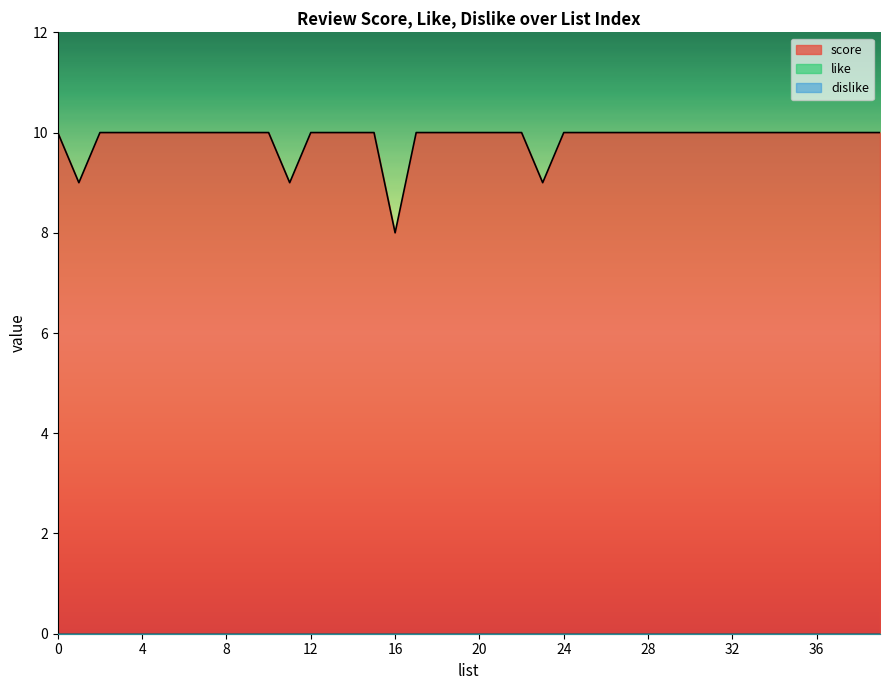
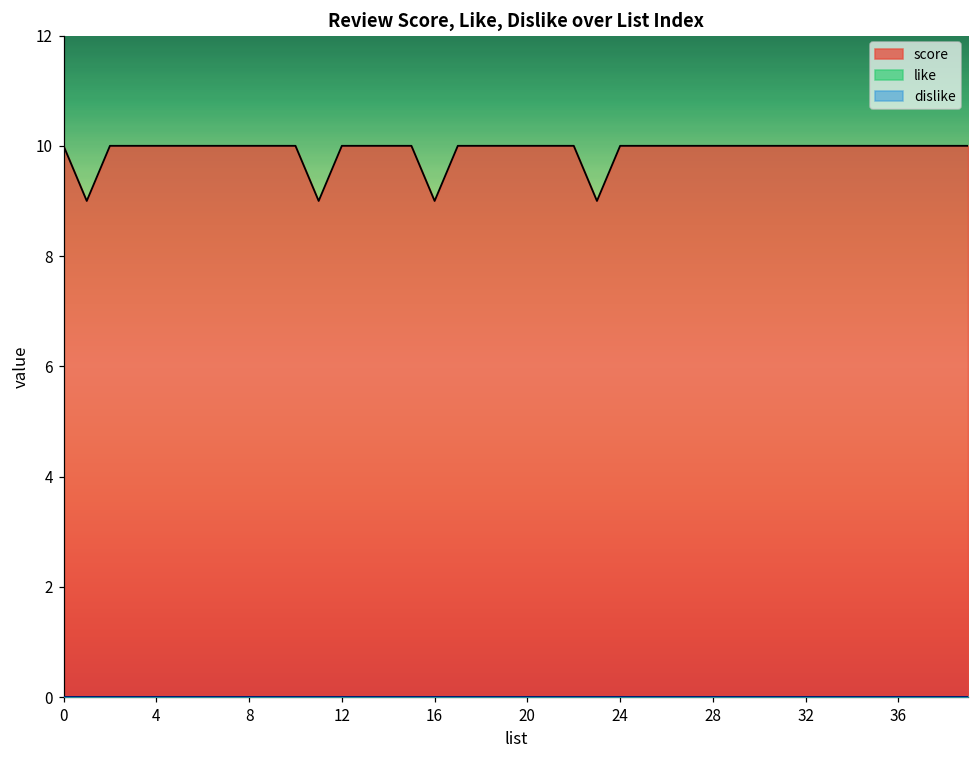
score, 16: 8 -> 9
